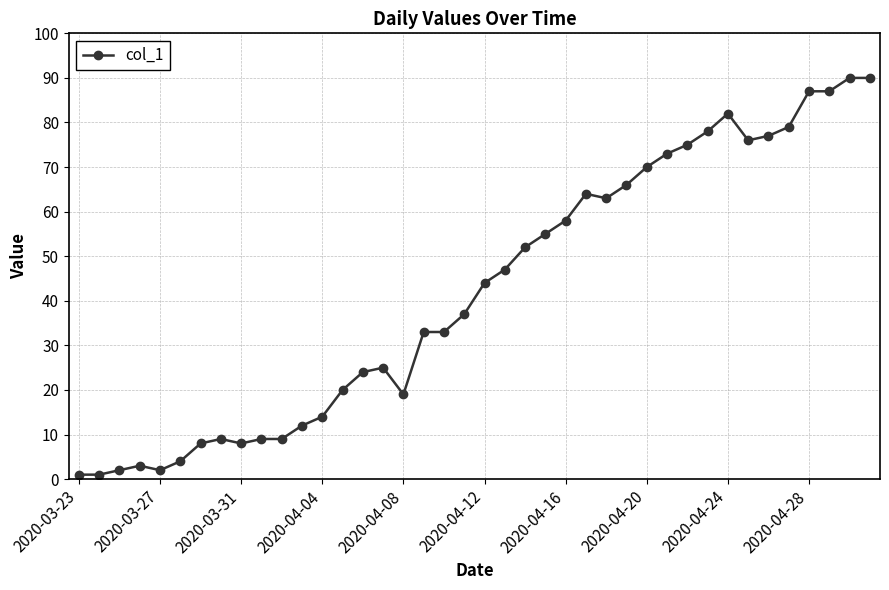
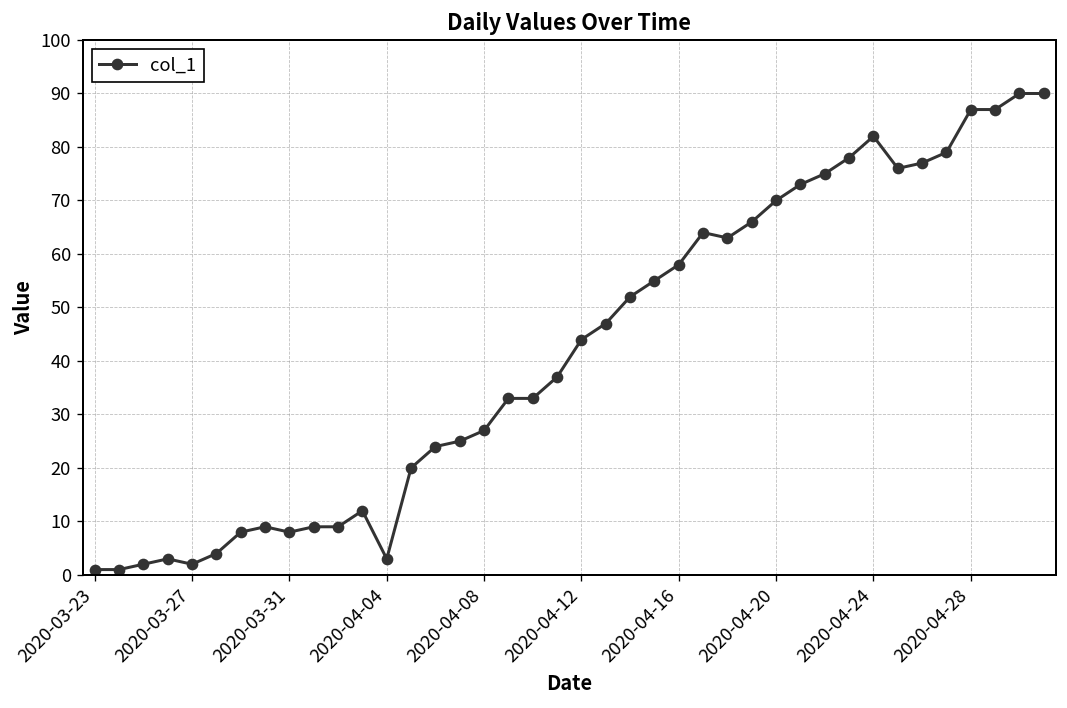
2020-04-04: 14 -> 3
2020-04-08: 19 -> 27
